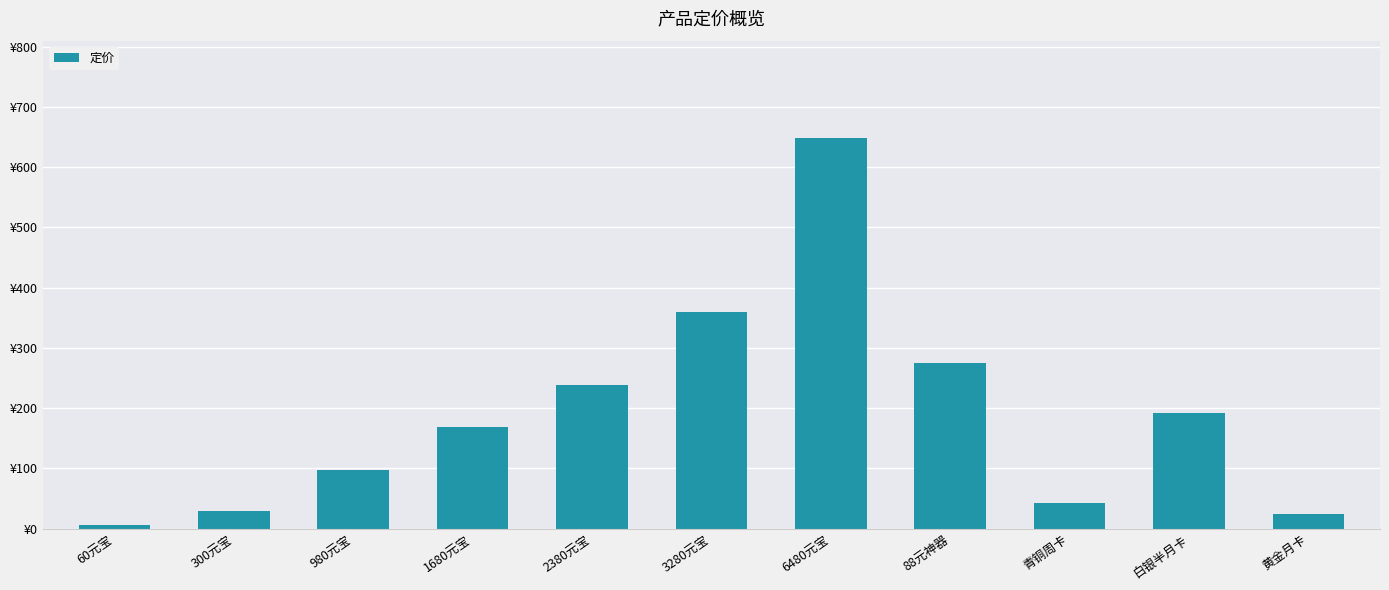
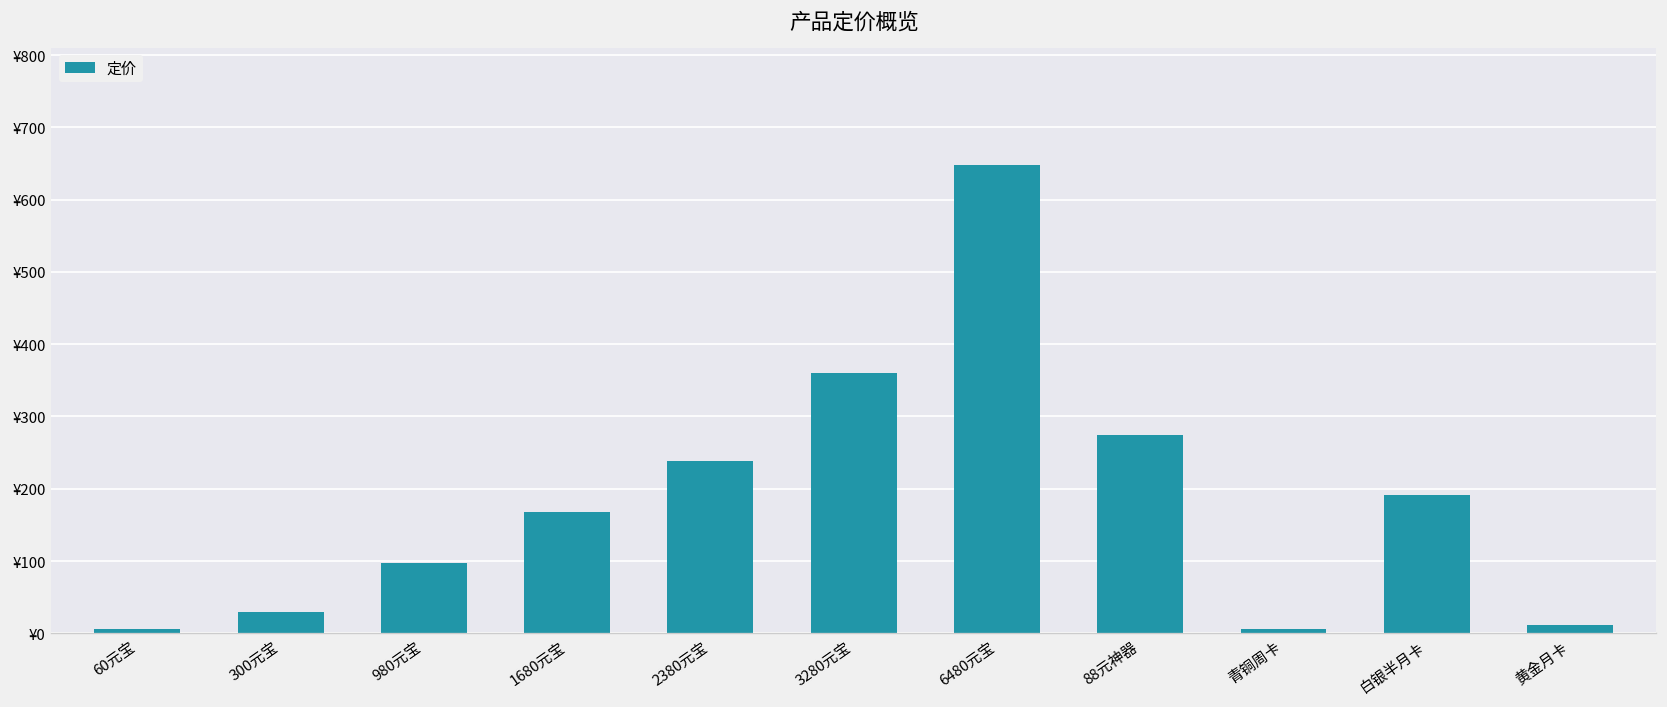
青铜周卡: ¥40 -> ¥10
黄金月卡: ¥30 -> ¥10
